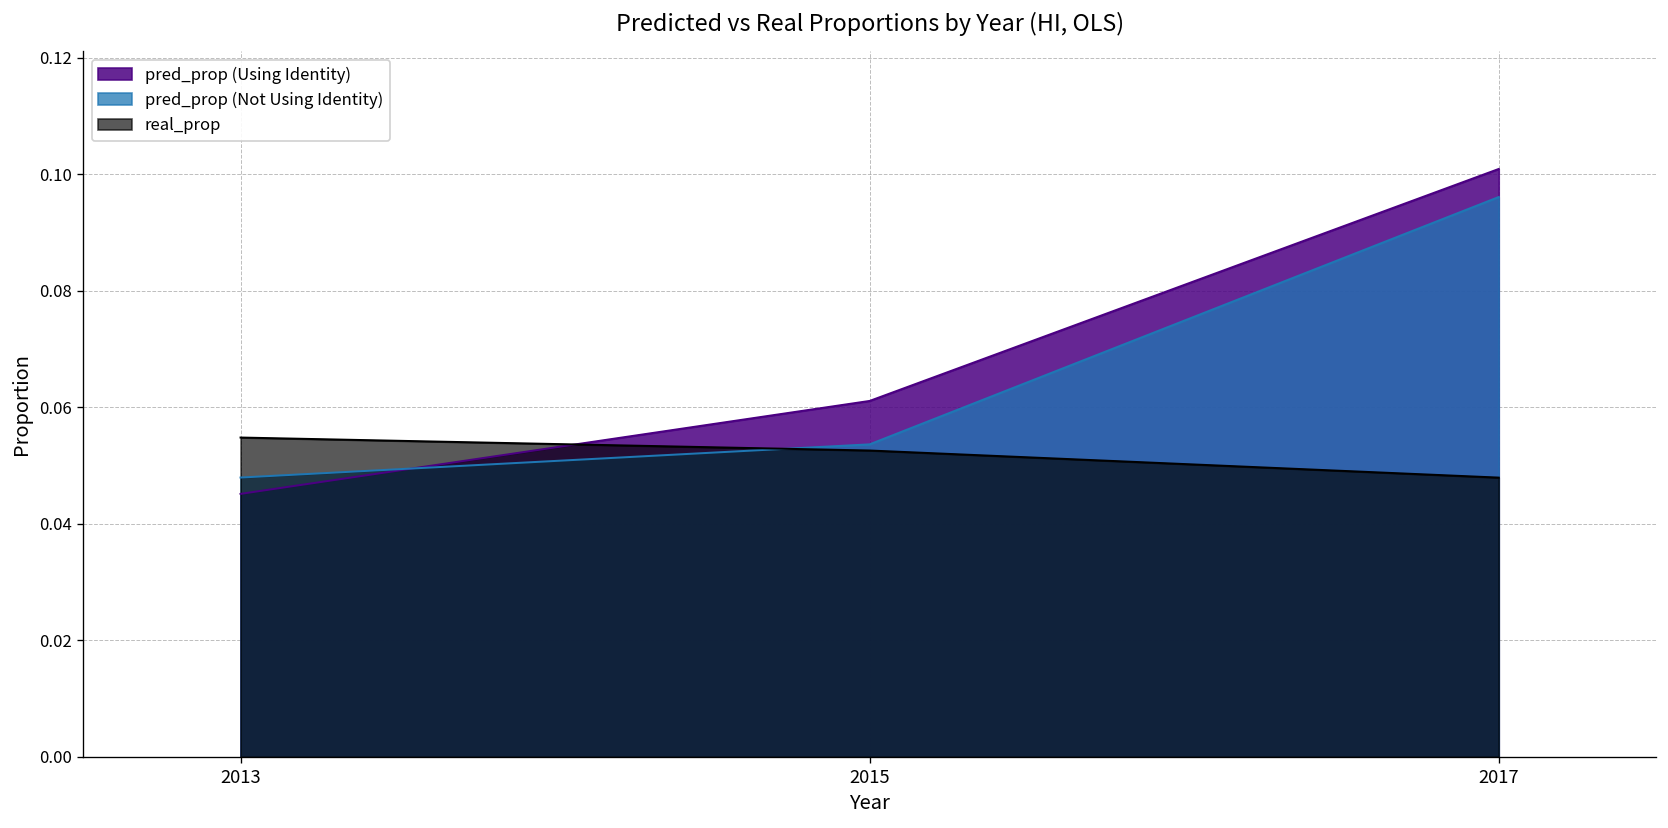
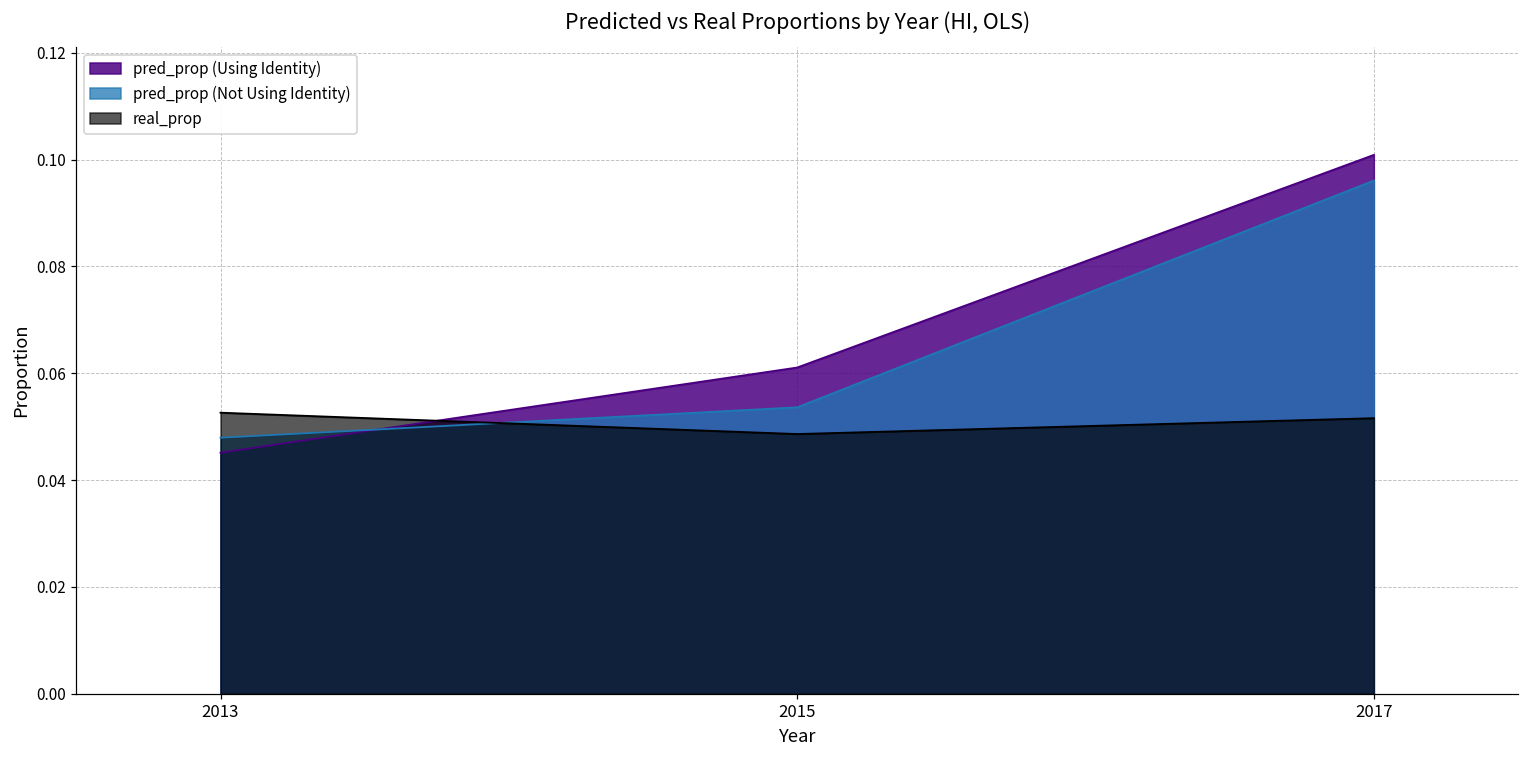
real_prop, 2013: 0.055 -> 0.053
real_prop, 2015: 0.053 -> 0.049
real_prop, 2017: 0.048 -> 0.052
